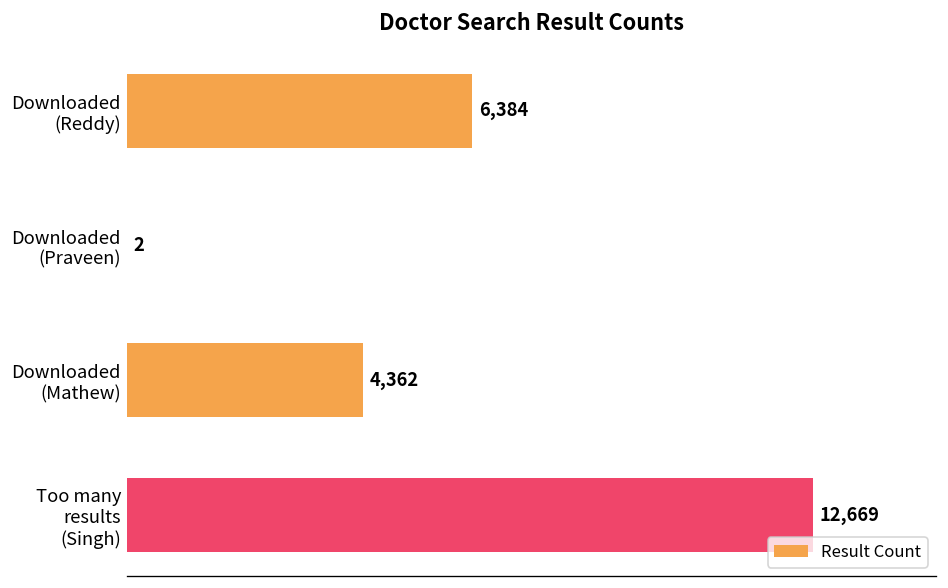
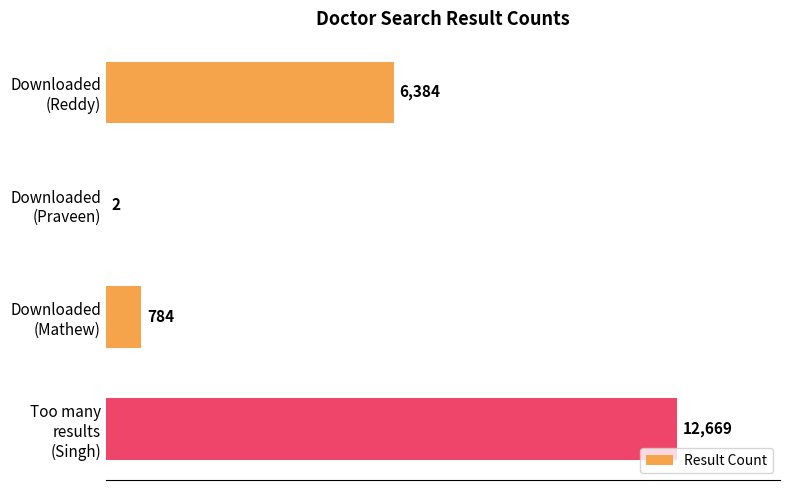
Downloaded (Mathew): 4,362 -> 784
